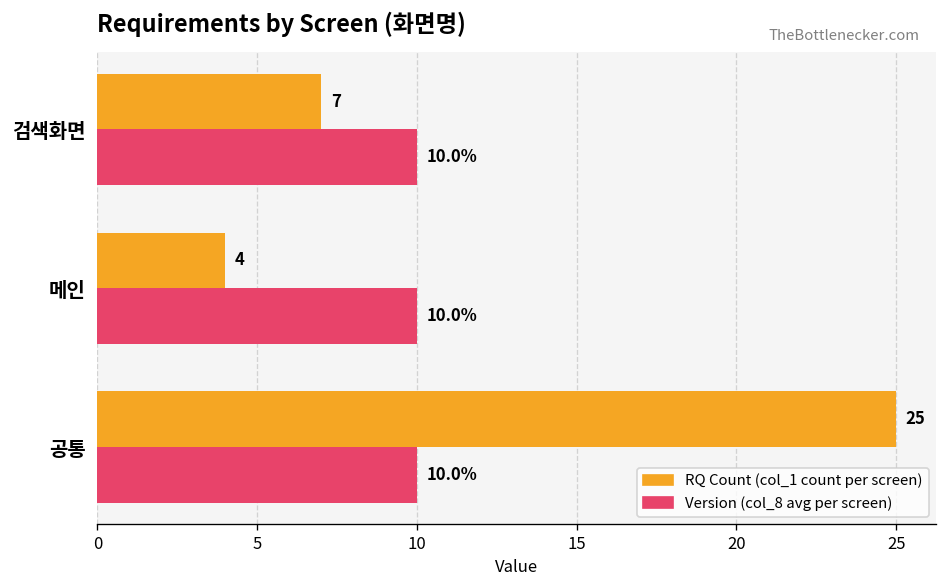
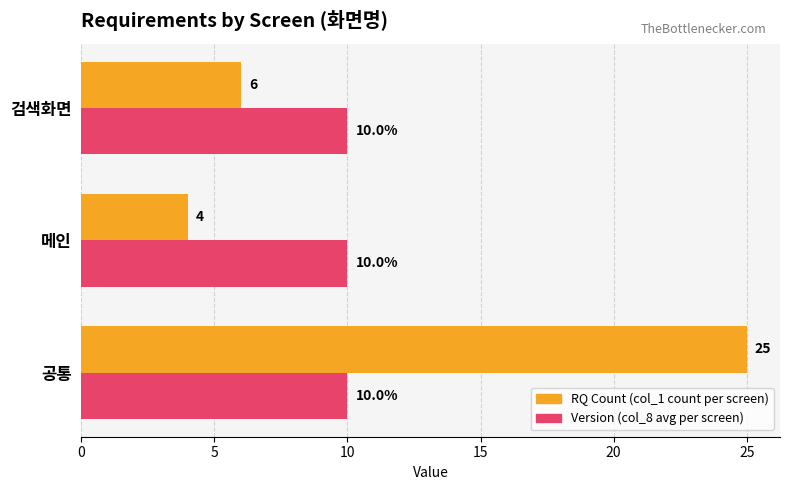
RQ Count (col_1 count per screen), 검색화면: 7 -> 6
